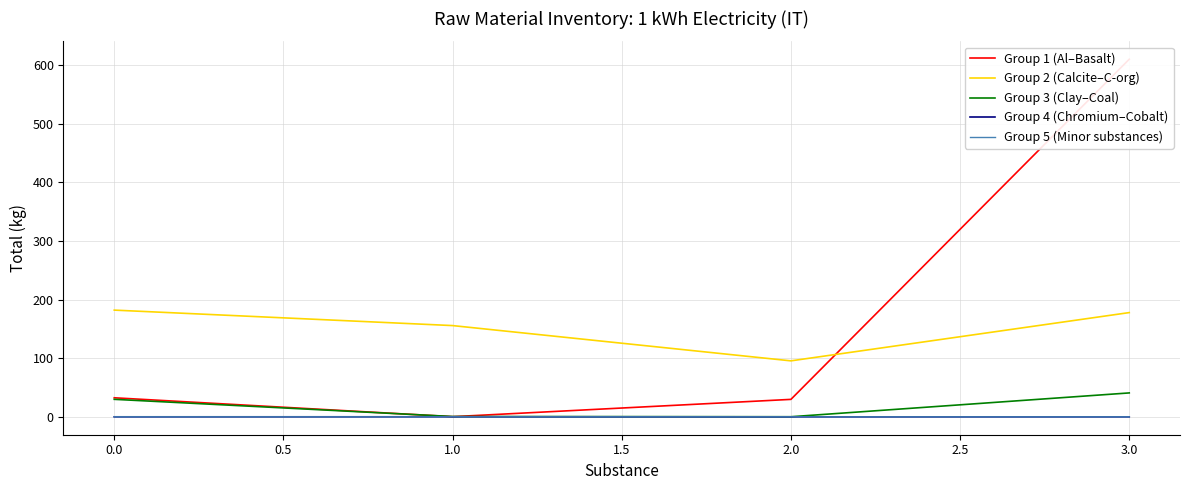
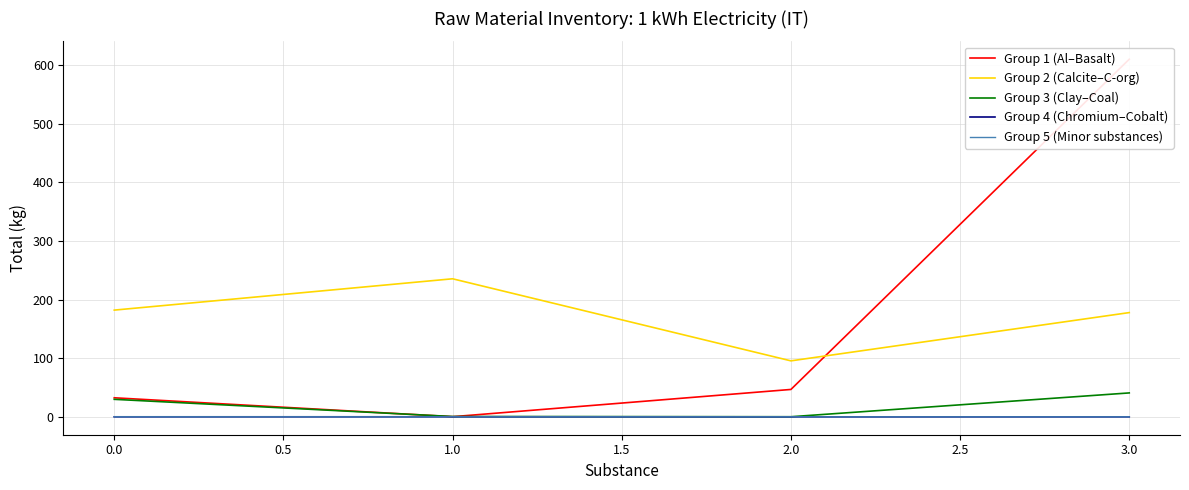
Group 2 (Calcite–C-org), 1.0: 160 -> 240
Group 1 (Al–Basalt), 2.0: 30 -> 50
